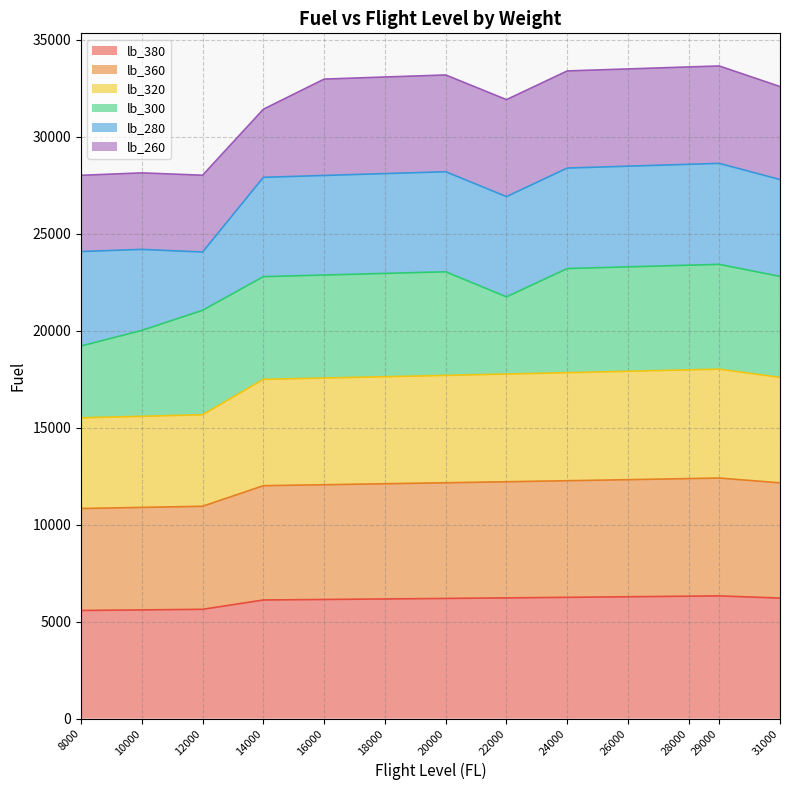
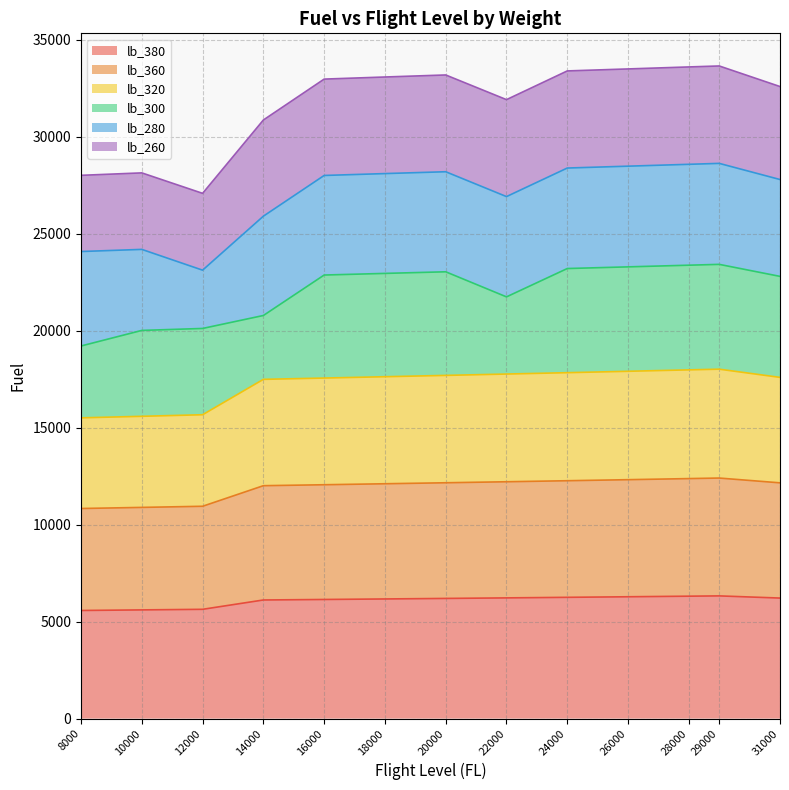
lb_300, 12000: 5400 -> 4400
lb_300, 14000: 5300 -> 3300
lb_260, 14000: 3500 -> 5000
